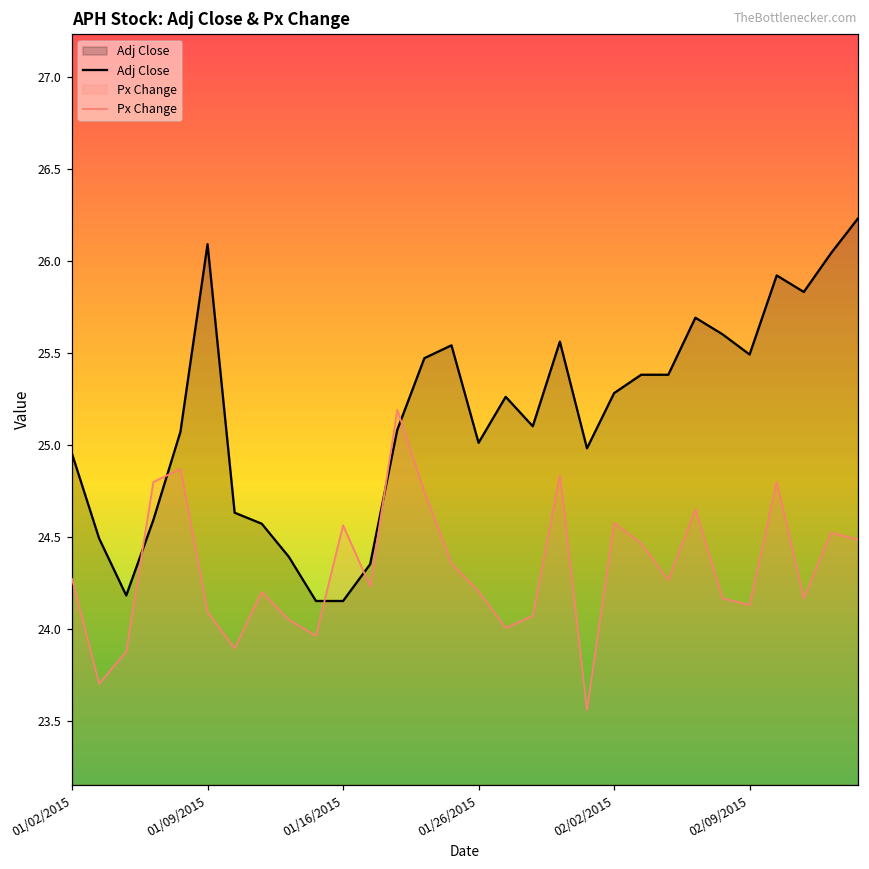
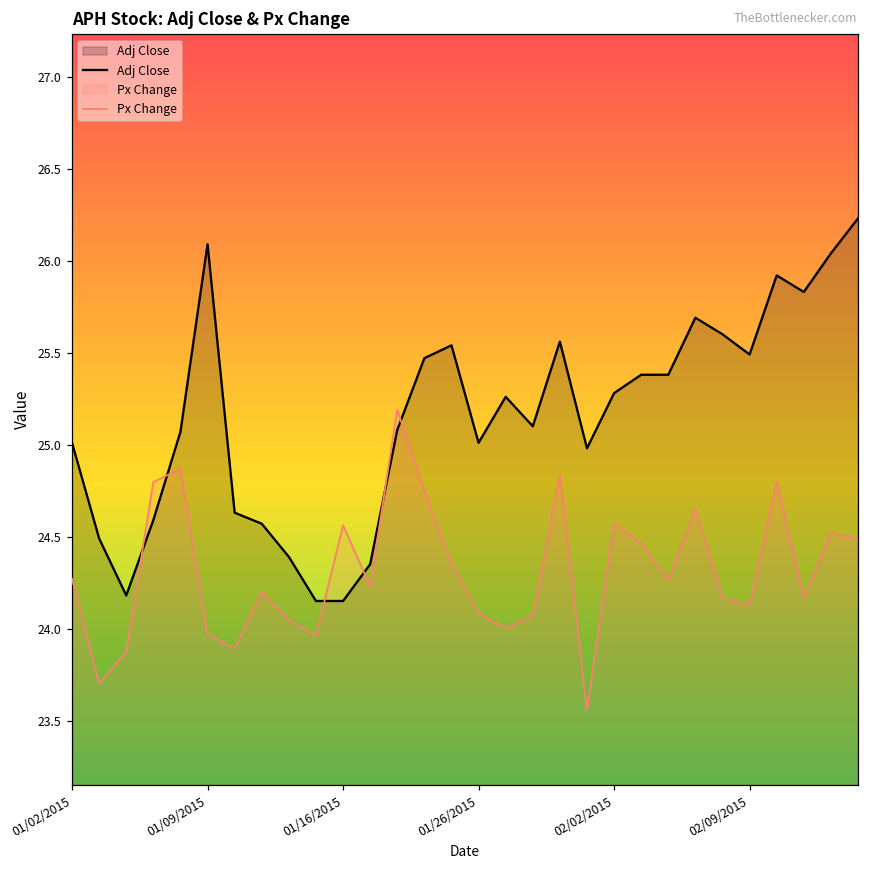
Adj Close, 01/02/2015: 24.95 -> 25.01
Px Change, 01/09/2015: 24.09 -> 23.97
Px Change, 01/26/2015: 24.20 -> 24.08
